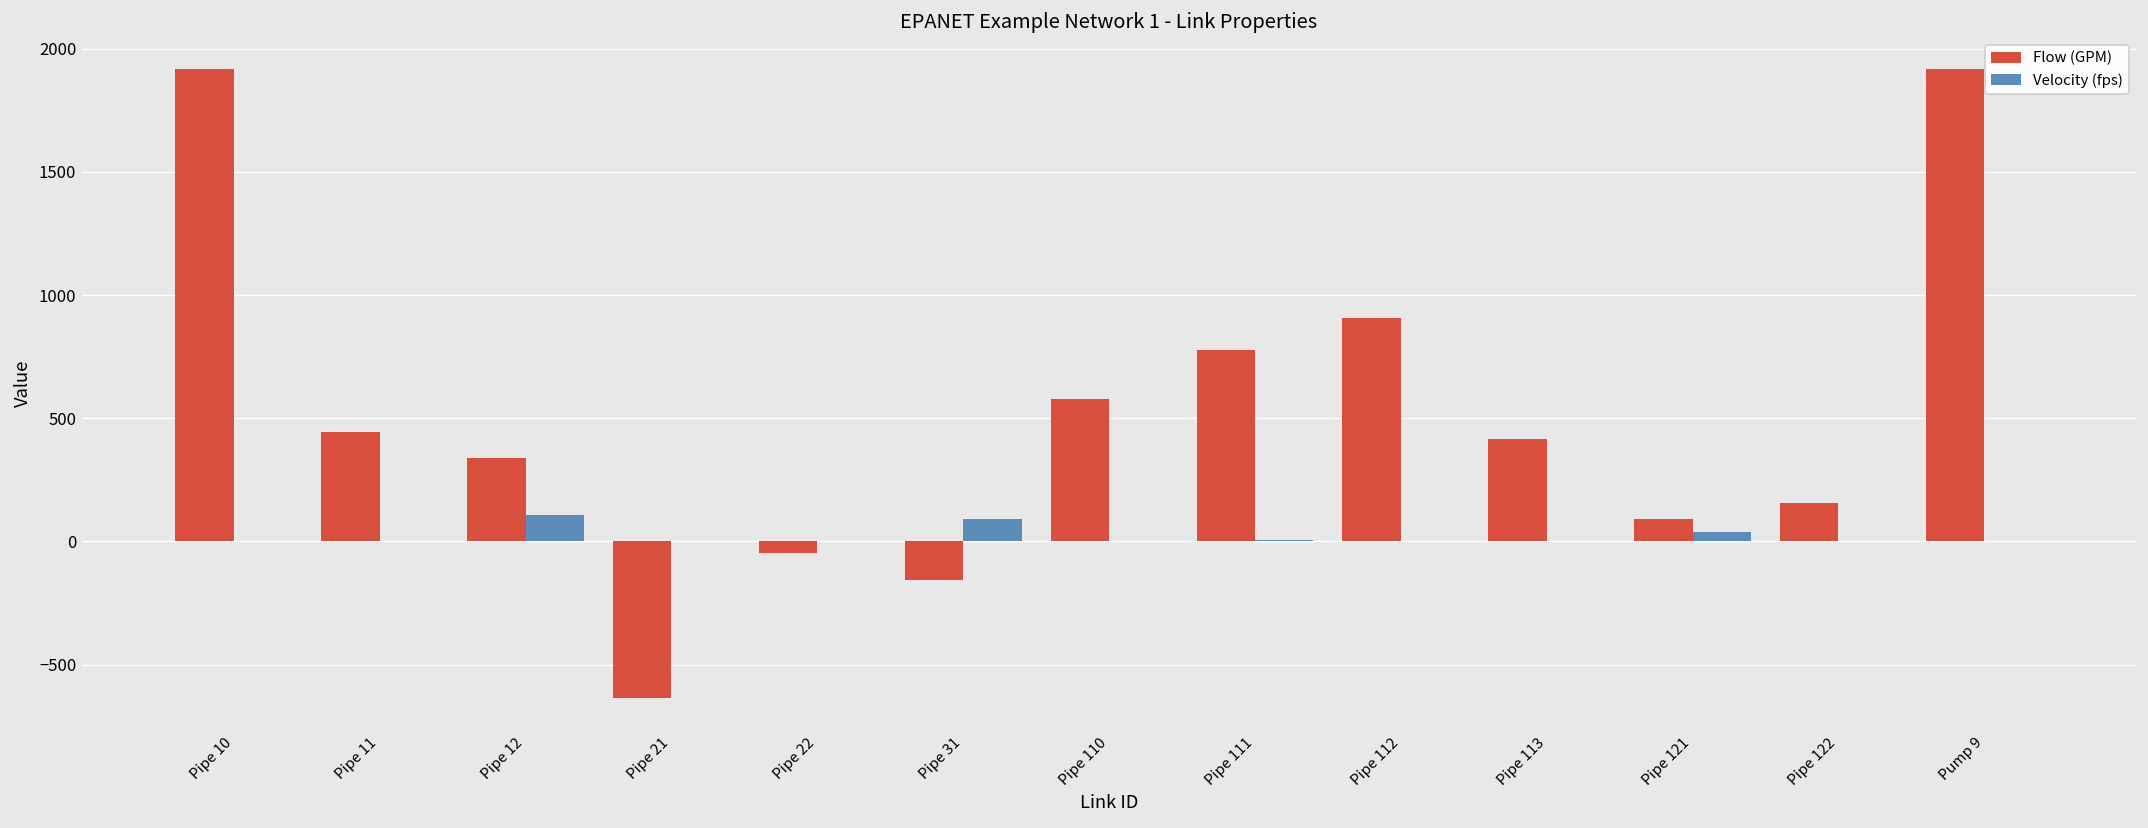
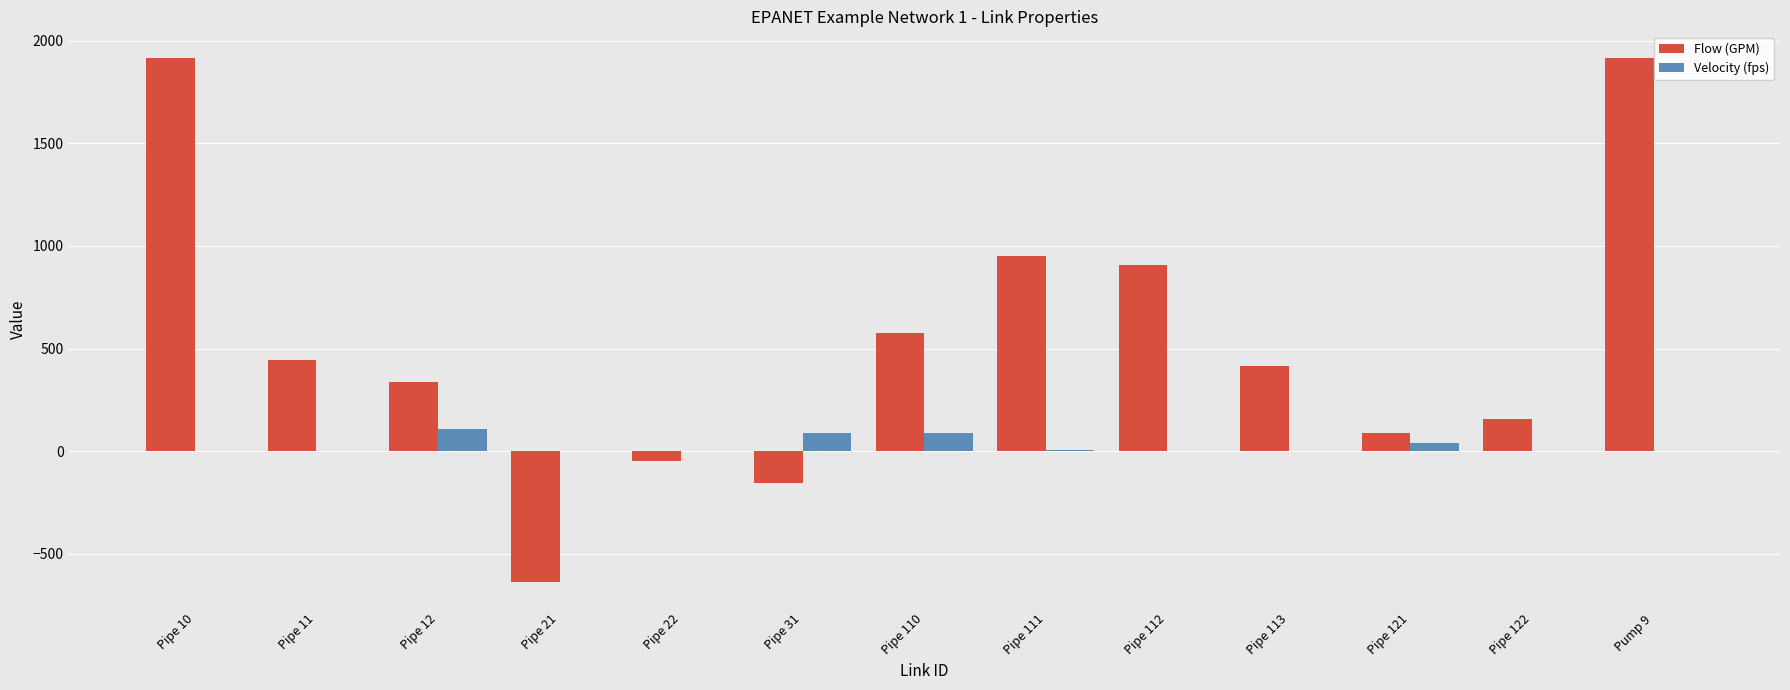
Velocity (fps), Pipe 110: 0 -> 90
Flow (GPM), Pipe 111: 780 -> 950
